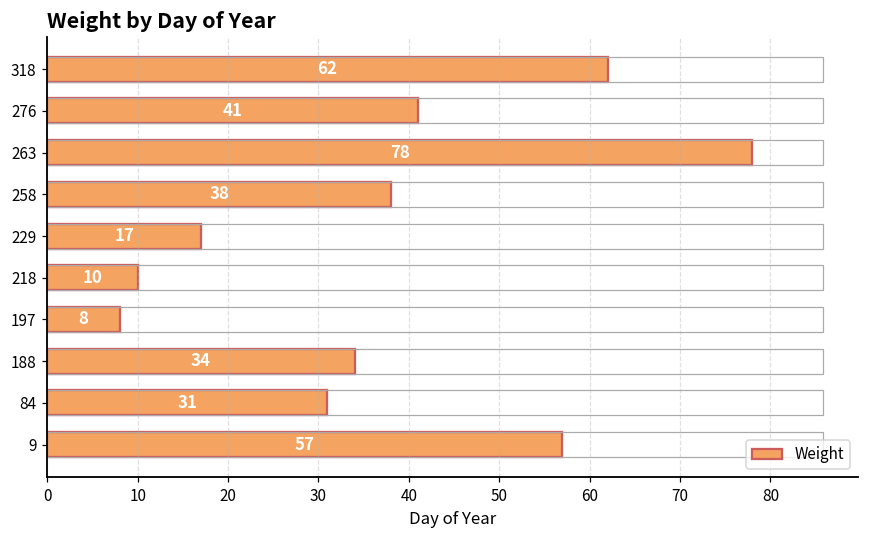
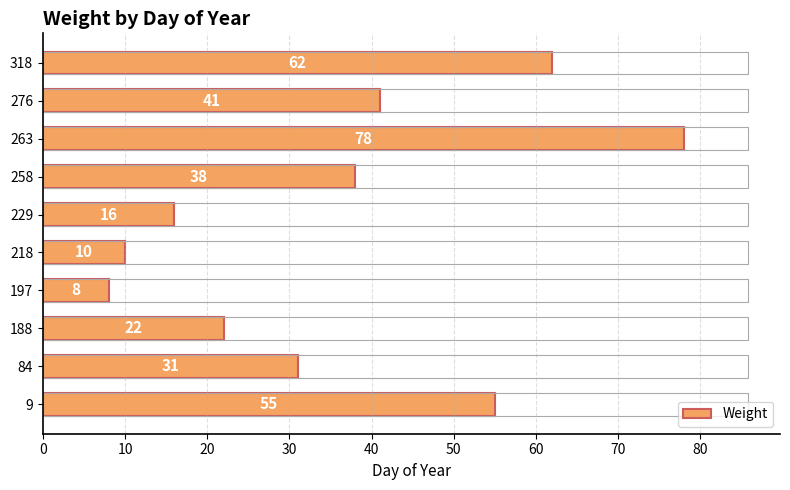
229: 17 -> 16
188: 34 -> 22
9: 57 -> 55
